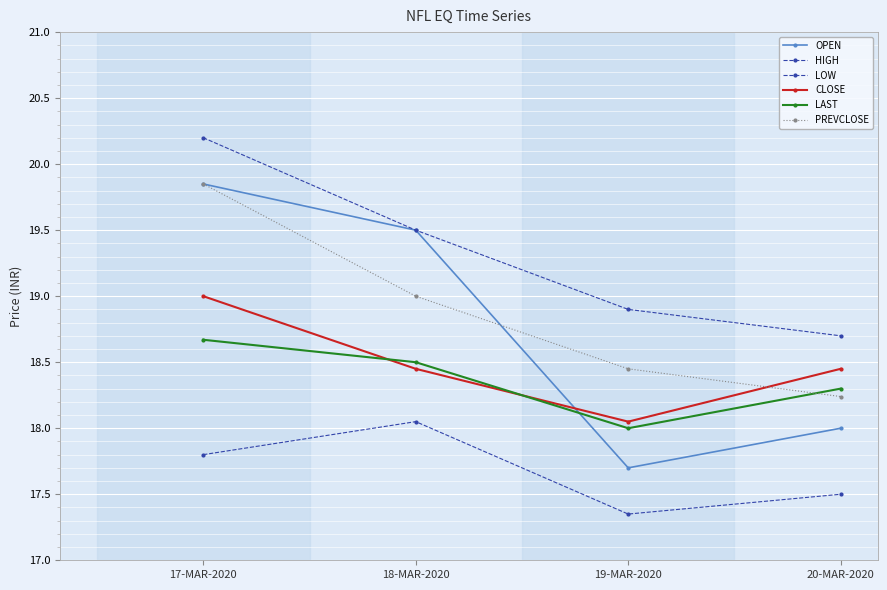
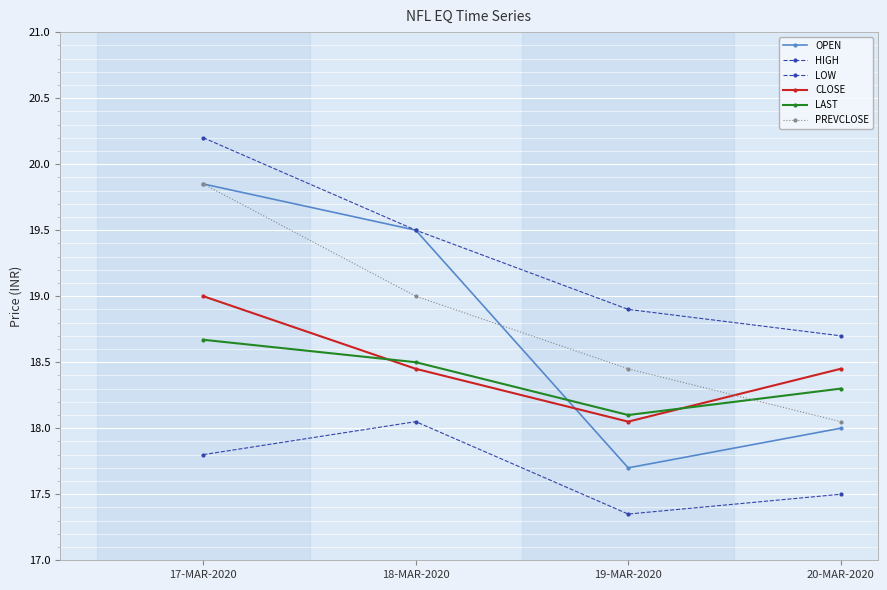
LAST, 19-MAR-2020: 18.0 -> 18.1
PREVCLOSE, 20-MAR-2020: 18.24 -> 18.05
